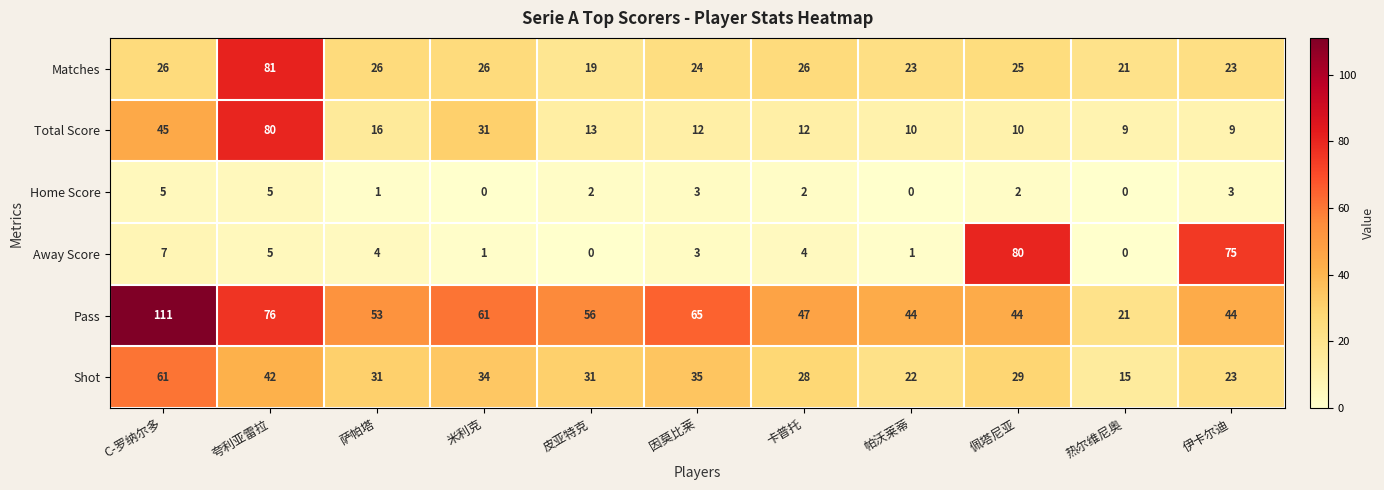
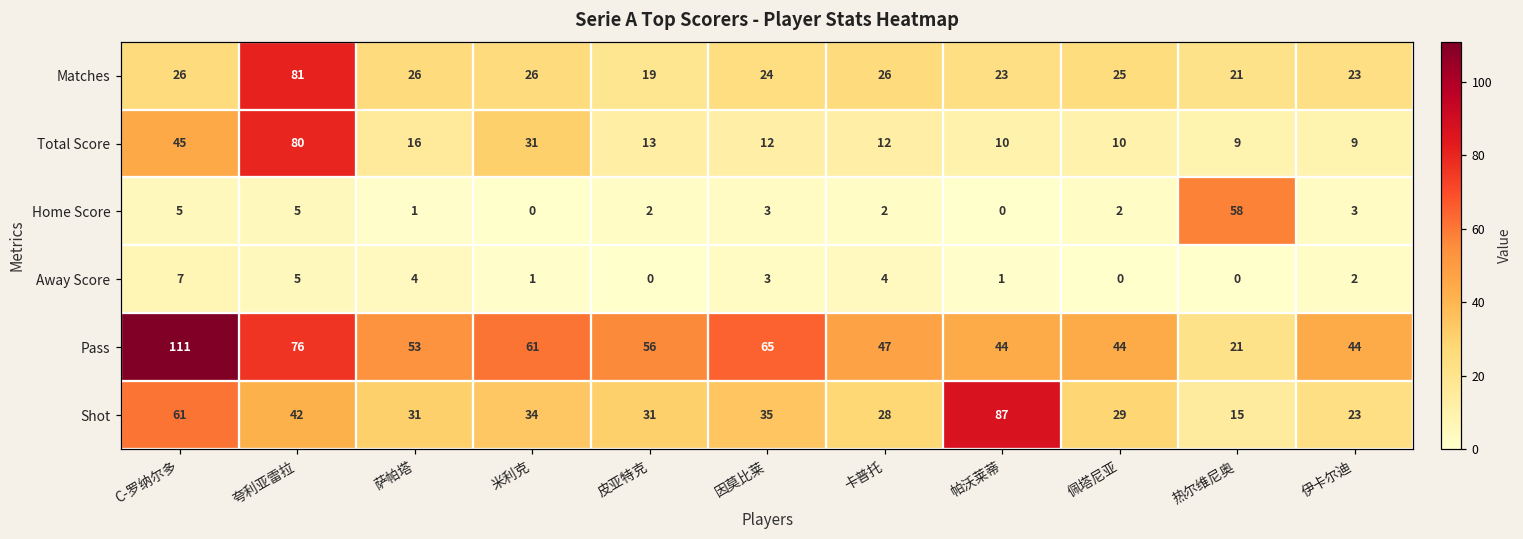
Home Score, 热尔维尼奥: 0 -> 58
Away Score, 佩塔尼亚: 80 -> 0
Away Score, 伊卡尔迪: 75 -> 2
Shot, 帕沃莱蒂: 22 -> 87
